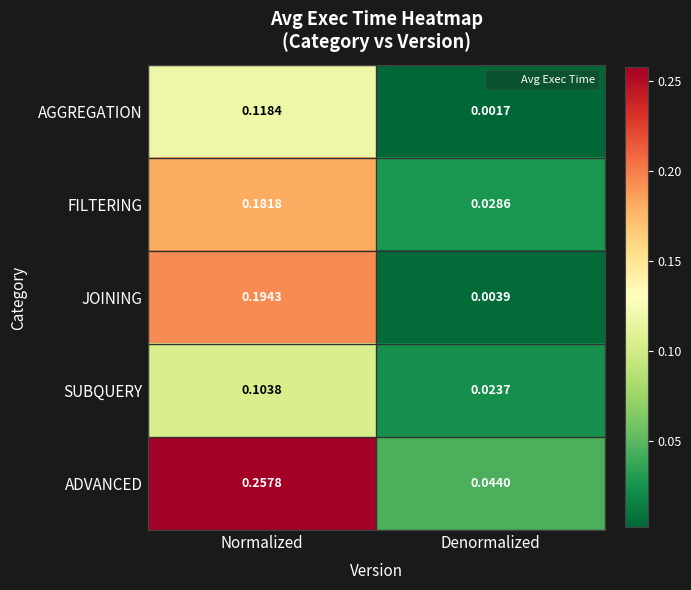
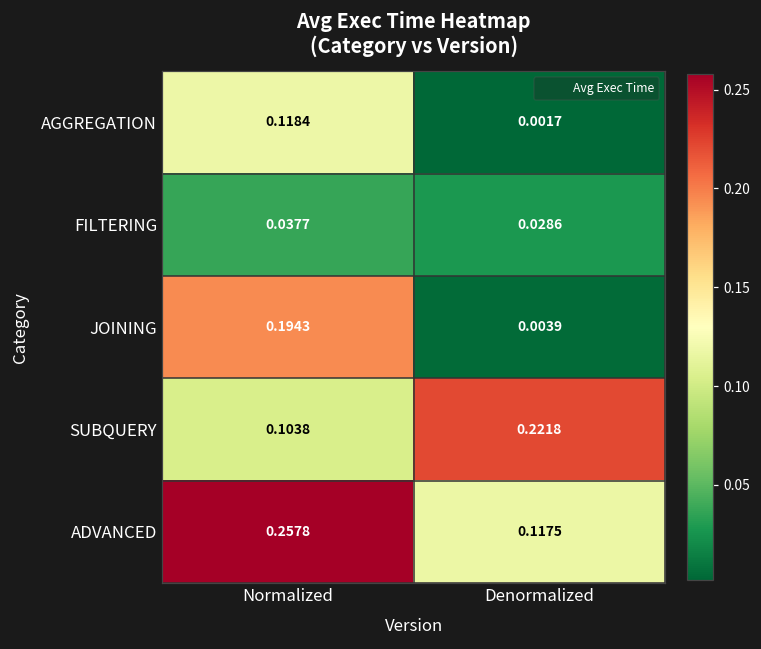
FILTERING, Normalized: 0.1818 -> 0.0377
SUBQUERY, Denormalized: 0.0237 -> 0.2218
ADVANCED, Denormalized: 0.0440 -> 0.1175
